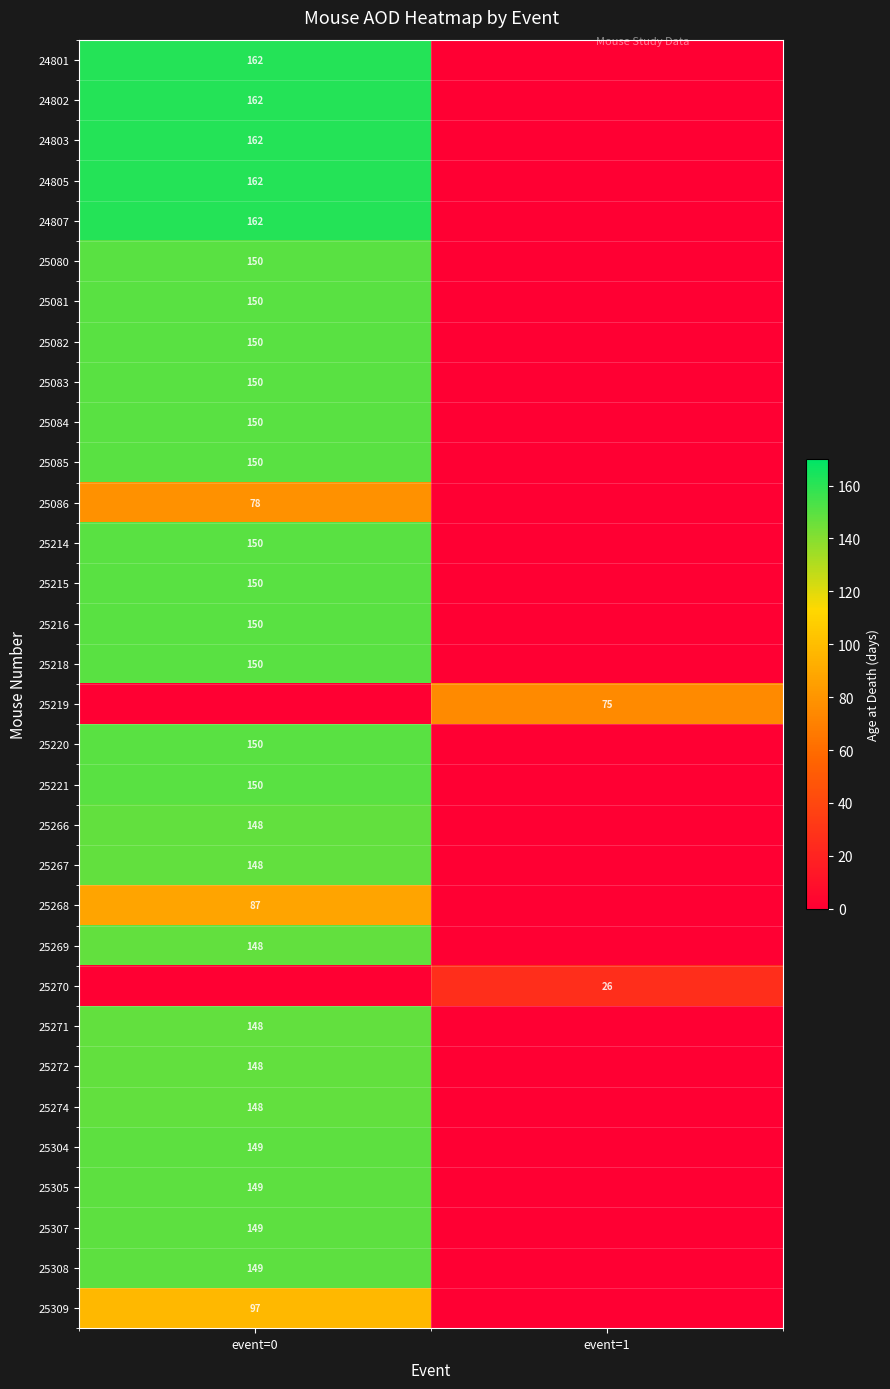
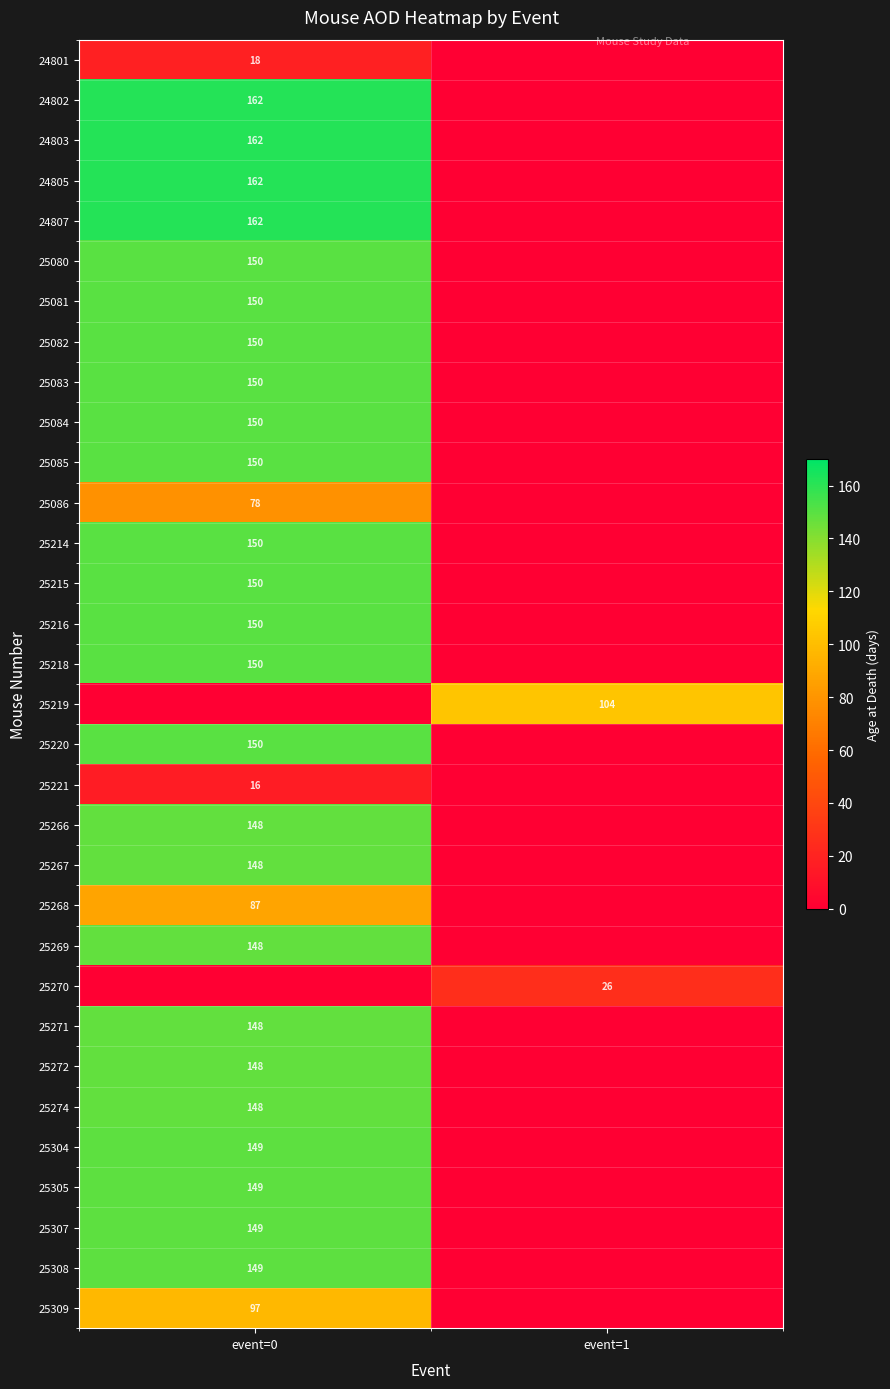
24801, event=0: 162 -> 18
25219, event=1: 75 -> 104
25221, event=0: 150 -> 16
